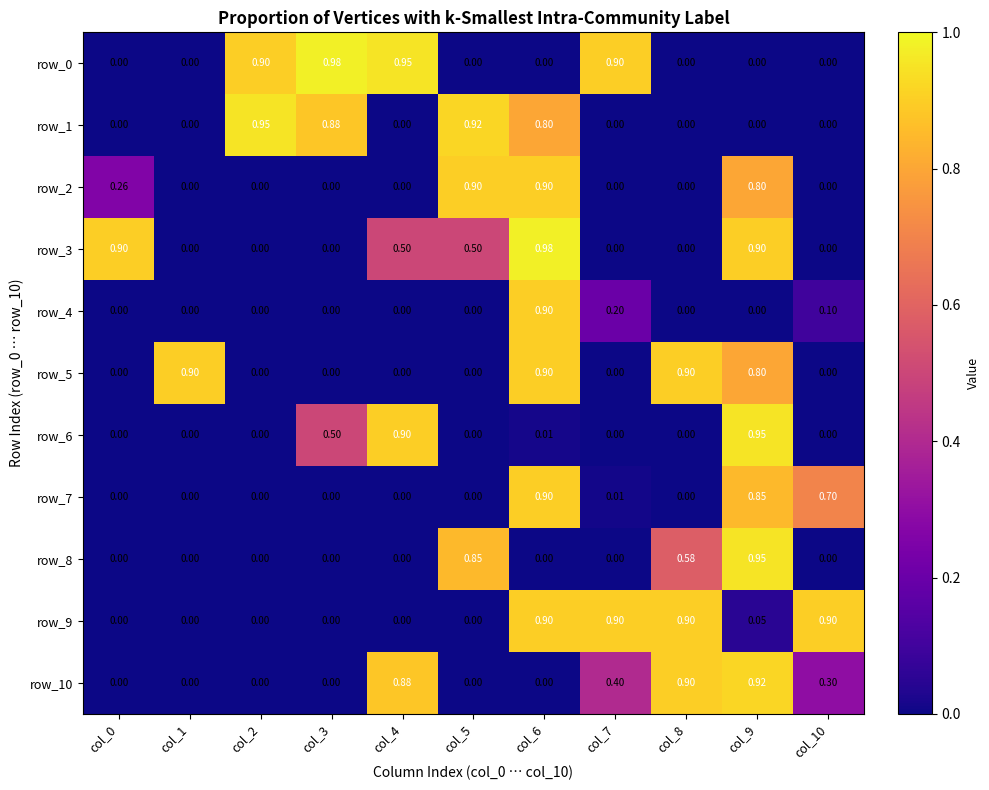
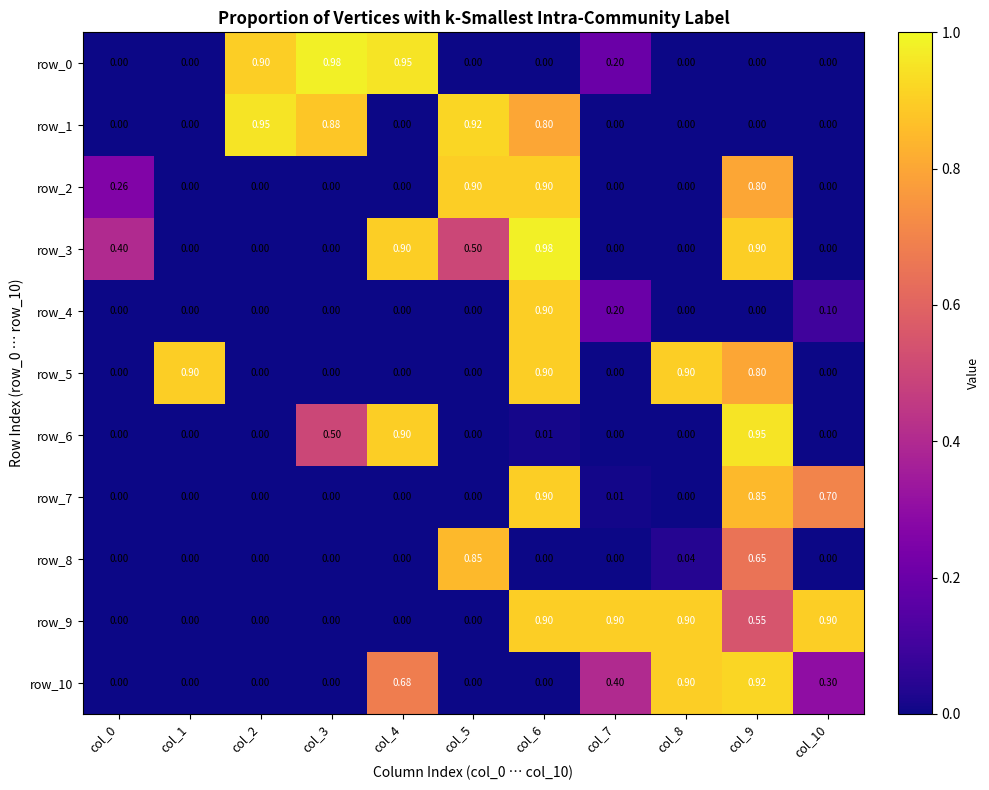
row_0, col_7: 0.90 -> 0.20
row_3, col_0: 0.90 -> 0.40
row_3, col_4: 0.50 -> 0.90
row_8, col_8: 0.58 -> 0.04
row_8, col_9: 0.95 -> 0.65
row_9, col_9: 0.05 -> 0.55
row_10, col_4: 0.88 -> 0.68
